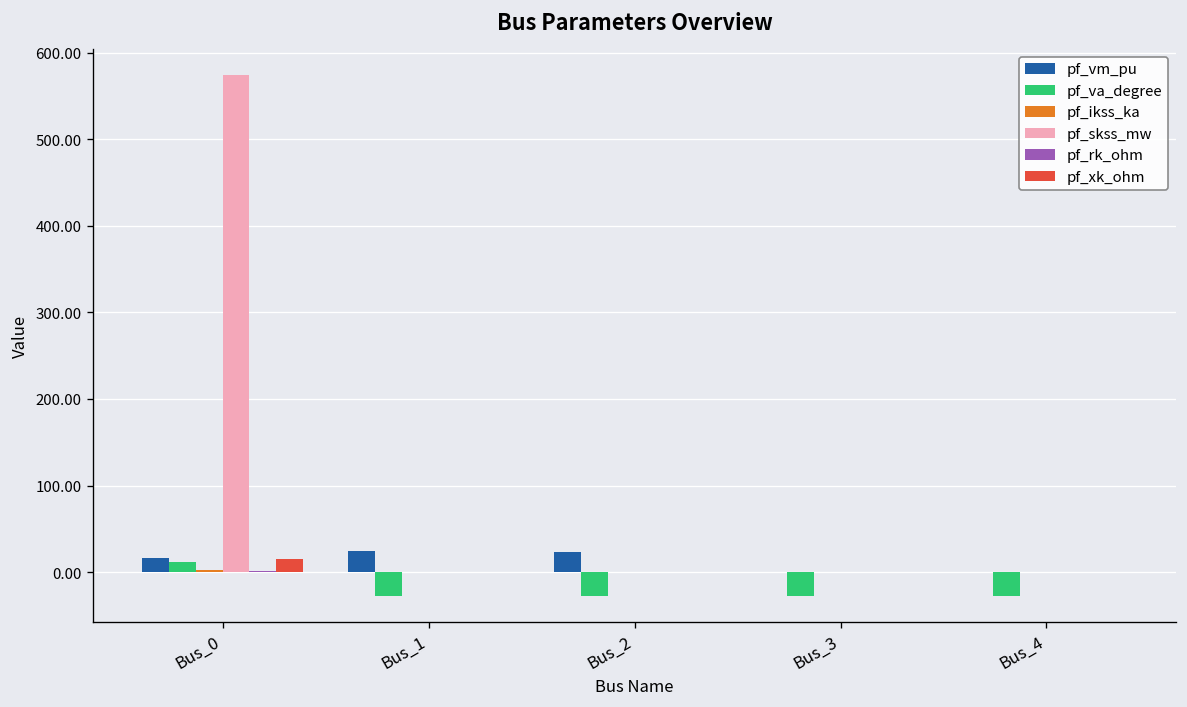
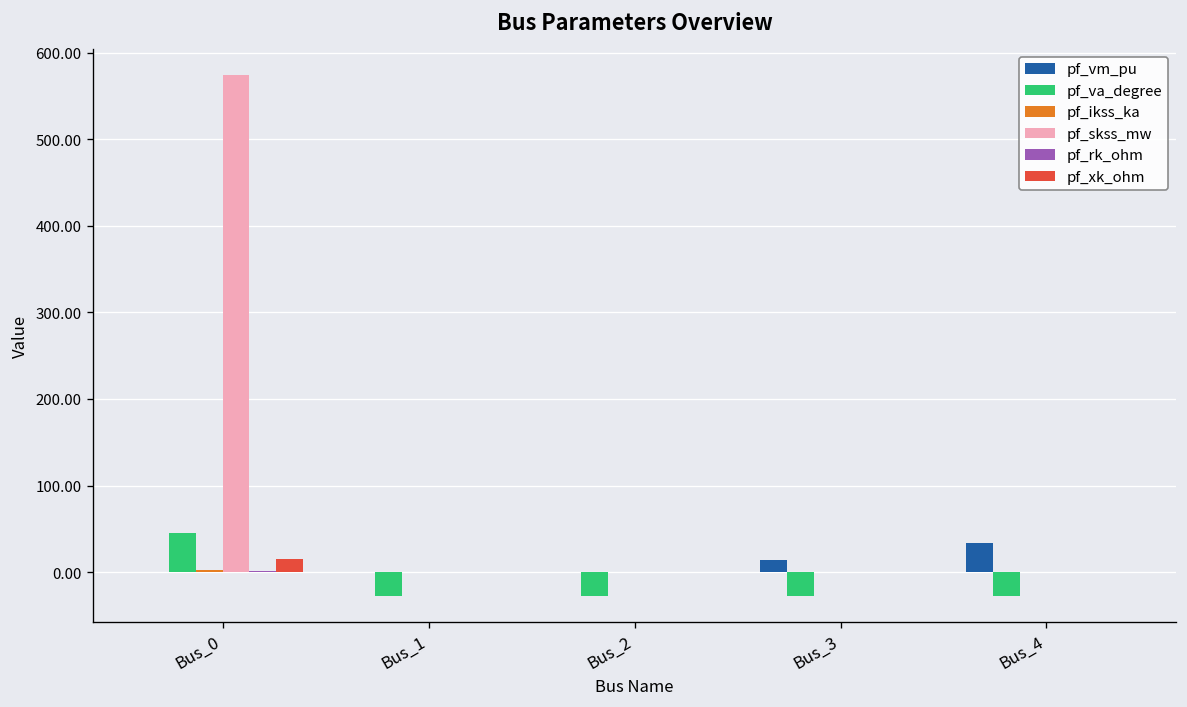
pf_vm_pu, Bus_0: 20 -> 0
pf_va_degree, Bus_0: 10 -> 40
pf_vm_pu, Bus_1: 20 -> 0
pf_vm_pu, Bus_2: 20 -> 0
pf_vm_pu, Bus_3: 0 -> 10
pf_vm_pu, Bus_4: 0 -> 30
